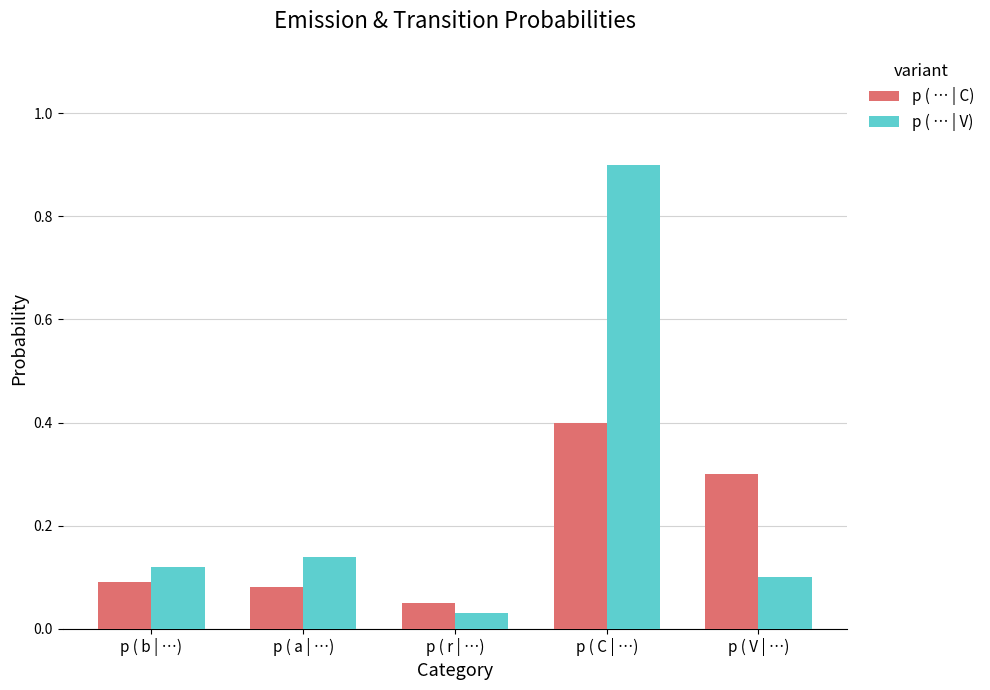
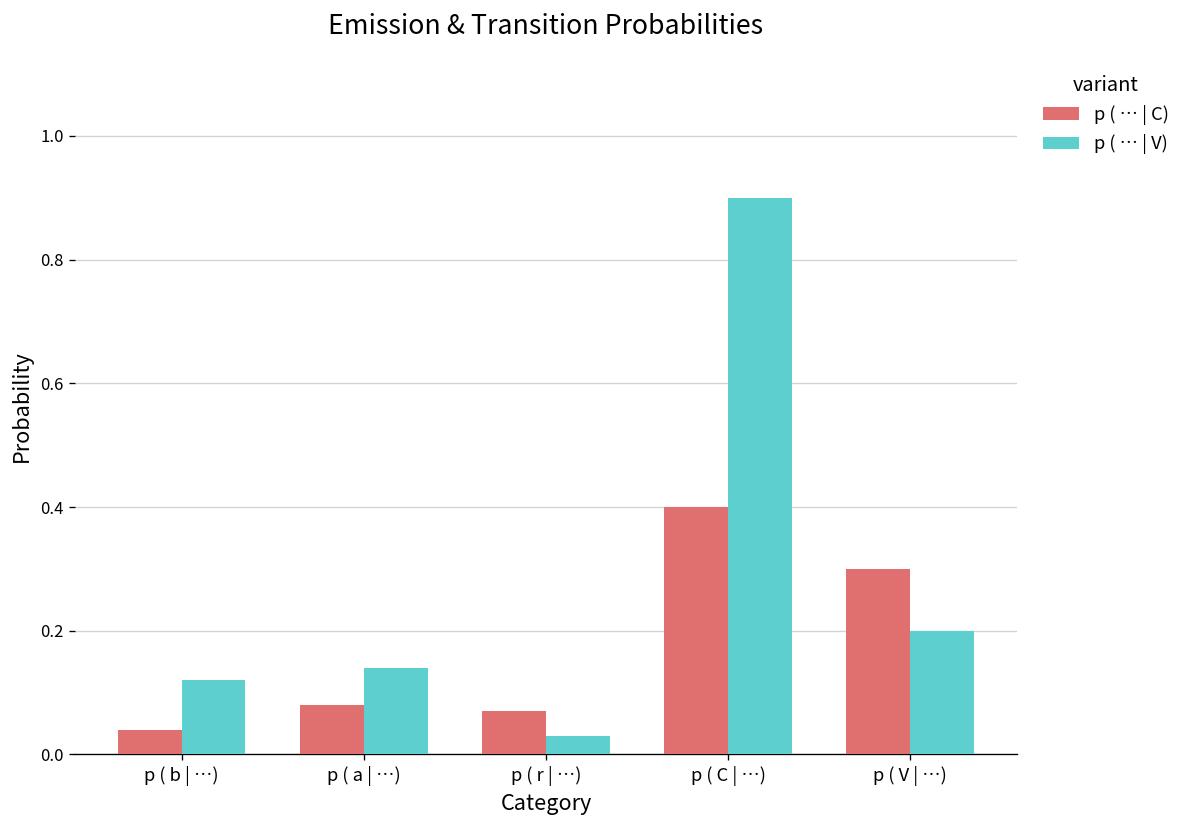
p ( … | C), p ( b | …): 0.09 -> 0.04
p ( … | C), p ( r | …): 0.05 -> 0.07
p ( … | V), p ( V | …): 0.1 -> 0.2
